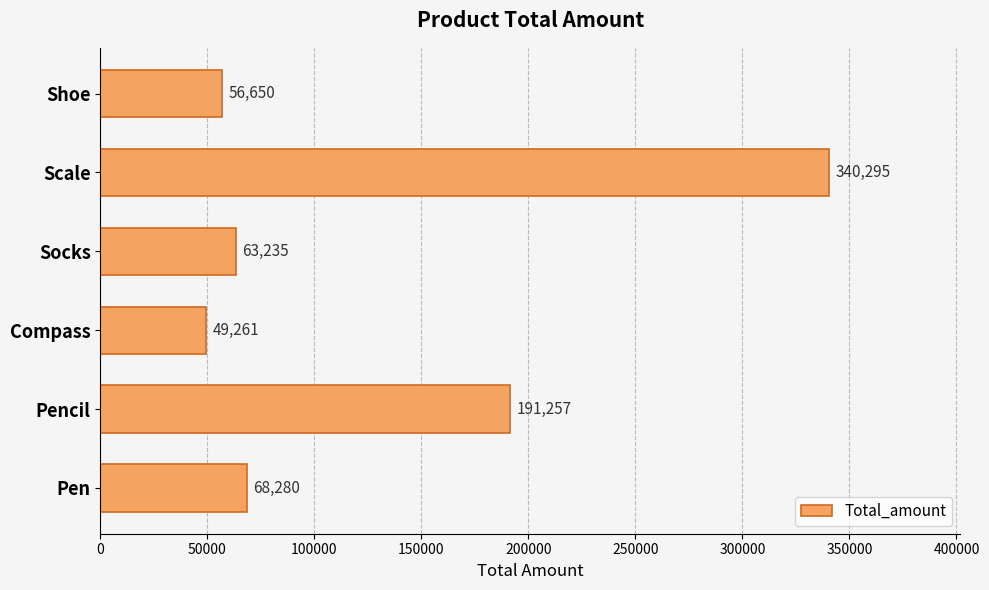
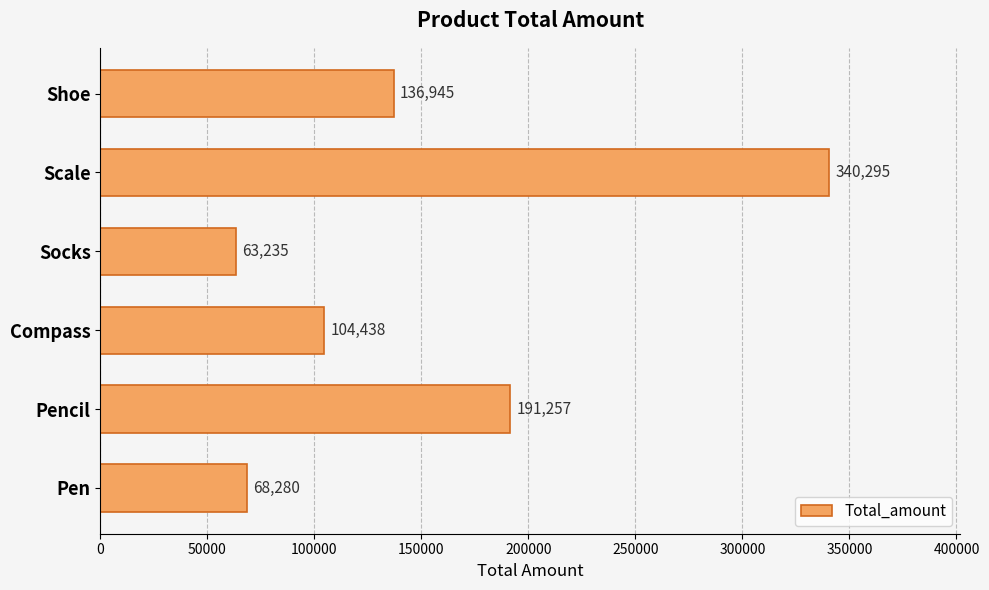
Shoe: 56,650 -> 136,945
Compass: 49,261 -> 104,438
